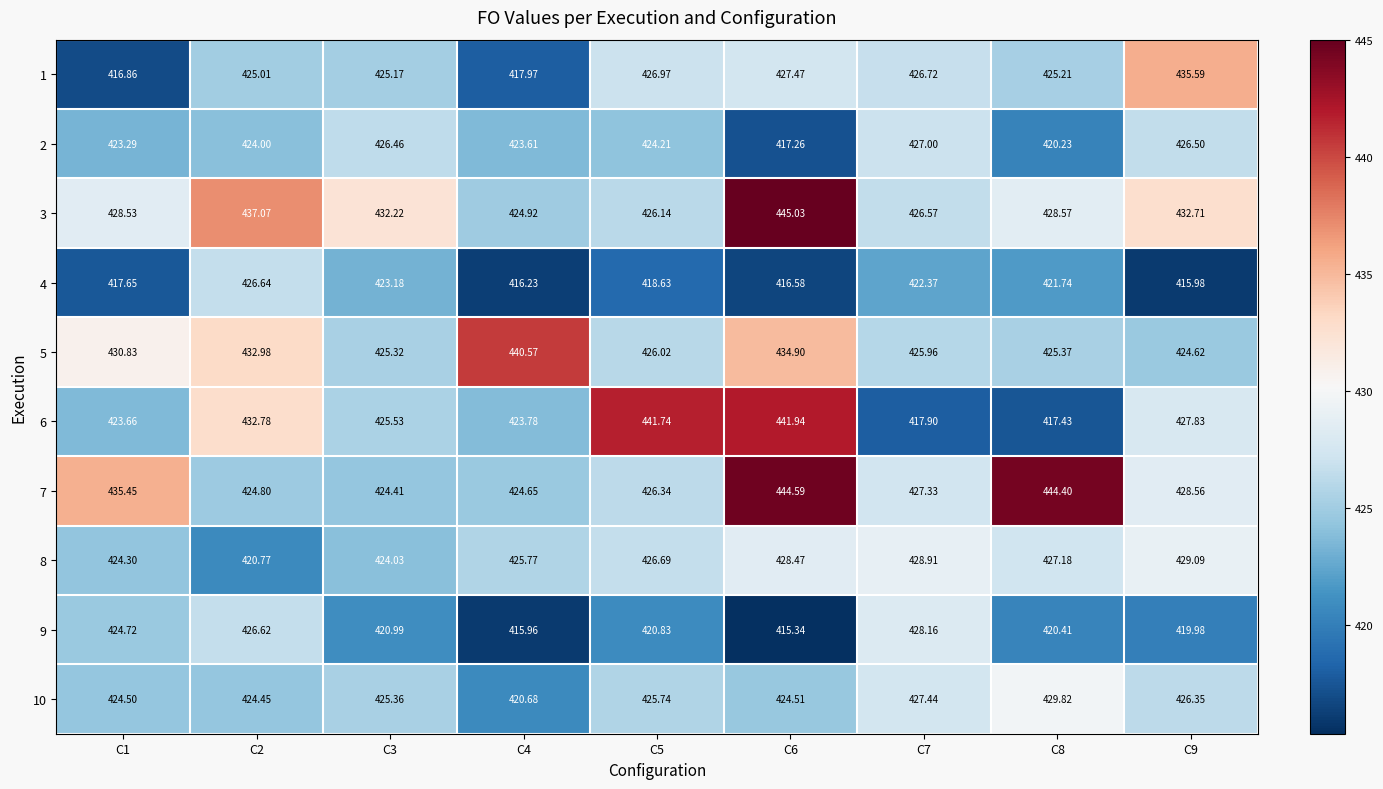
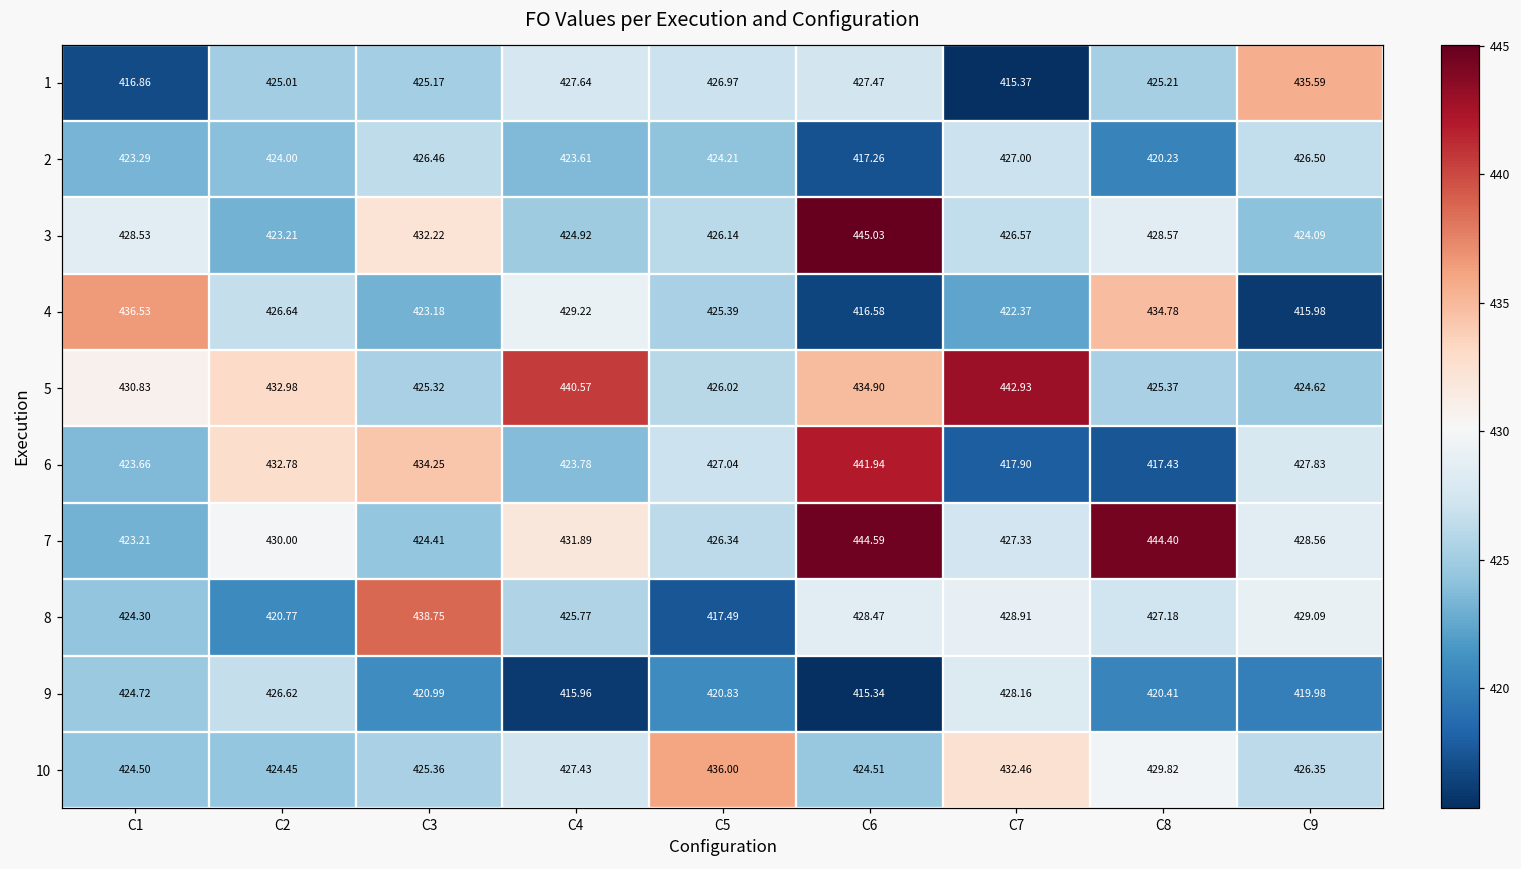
1, C4: 417.97 -> 427.64
1, C7: 426.72 -> 415.37
3, C2: 437.07 -> 423.21
3, C9: 432.71 -> 424.09
4, C1: 417.65 -> 436.53
4, C4: 416.23 -> 429.22
4, C5: 418.63 -> 425.39
4, C8: 421.74 -> 434.78
5, C7: 425.96 -> 442.93
6, C3: 425.53 -> 434.25
6, C5: 441.74 -> 427.04
7, C1: 435.45 -> 423.21
7, C2: 424.80 -> 430.00
7, C4: 424.65 -> 431.89
8, C3: 424.03 -> 438.75
8, C5: 426.69 -> 417.49
10, C4: 420.68 -> 427.43
10, C5: 425.74 -> 436.00
10, C7: 427.44 -> 432.46
